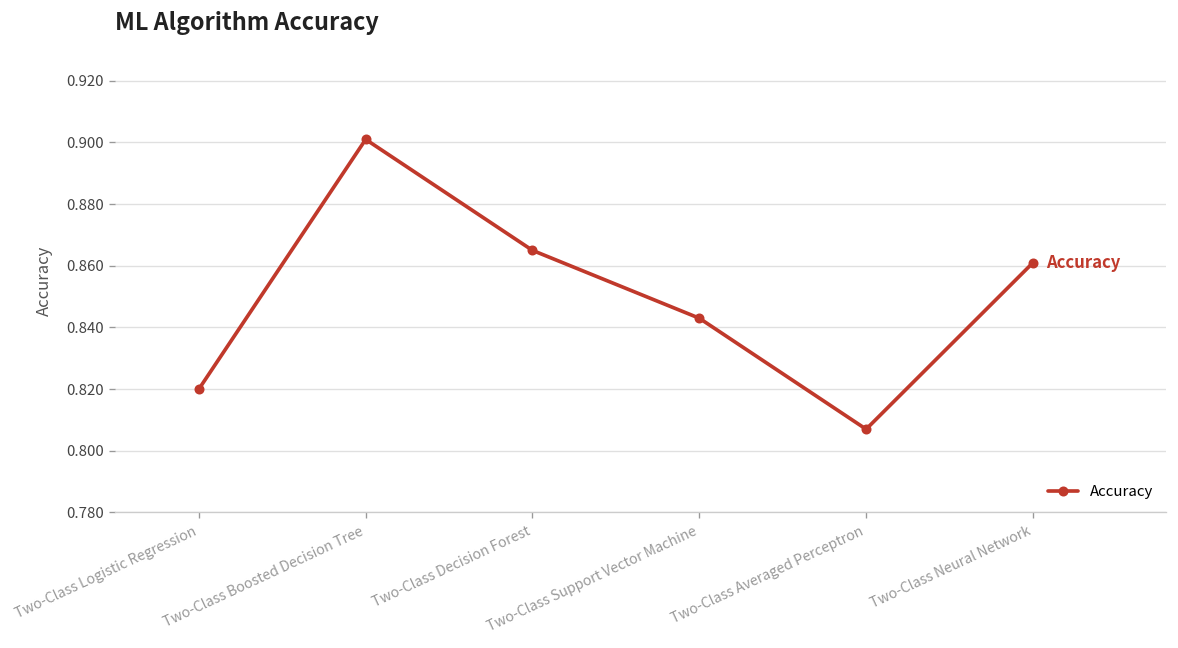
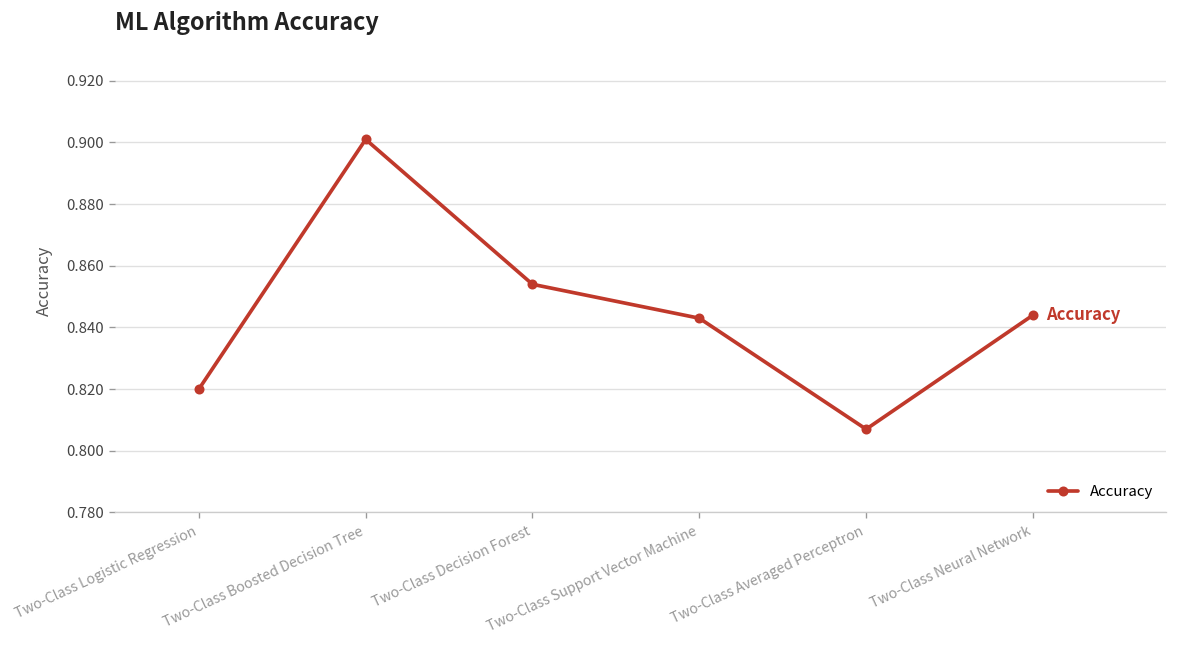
Two-Class Decision Forest: 0.865 -> 0.854
Two-Class Neural Network: 0.861 -> 0.844
